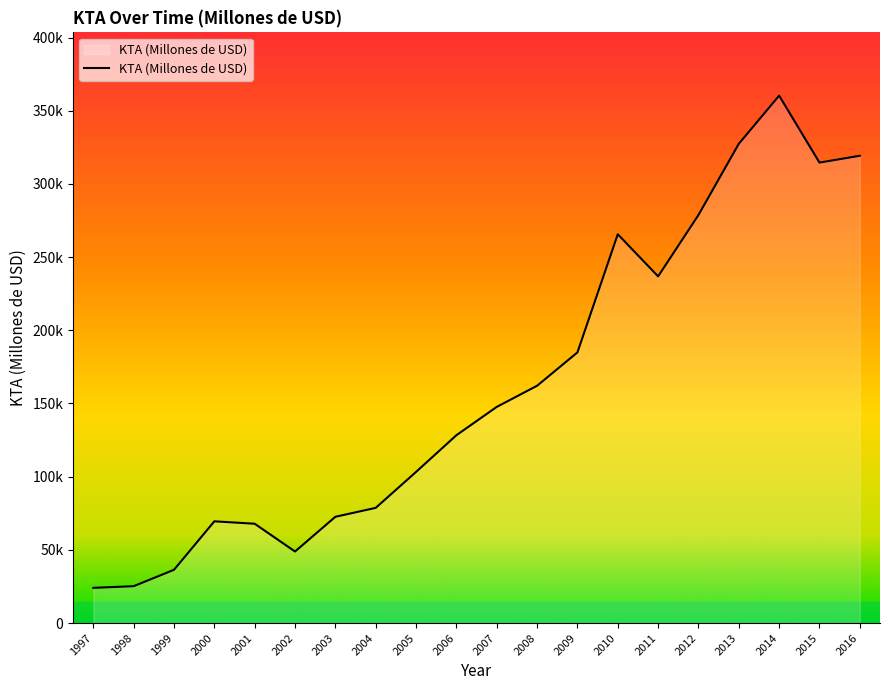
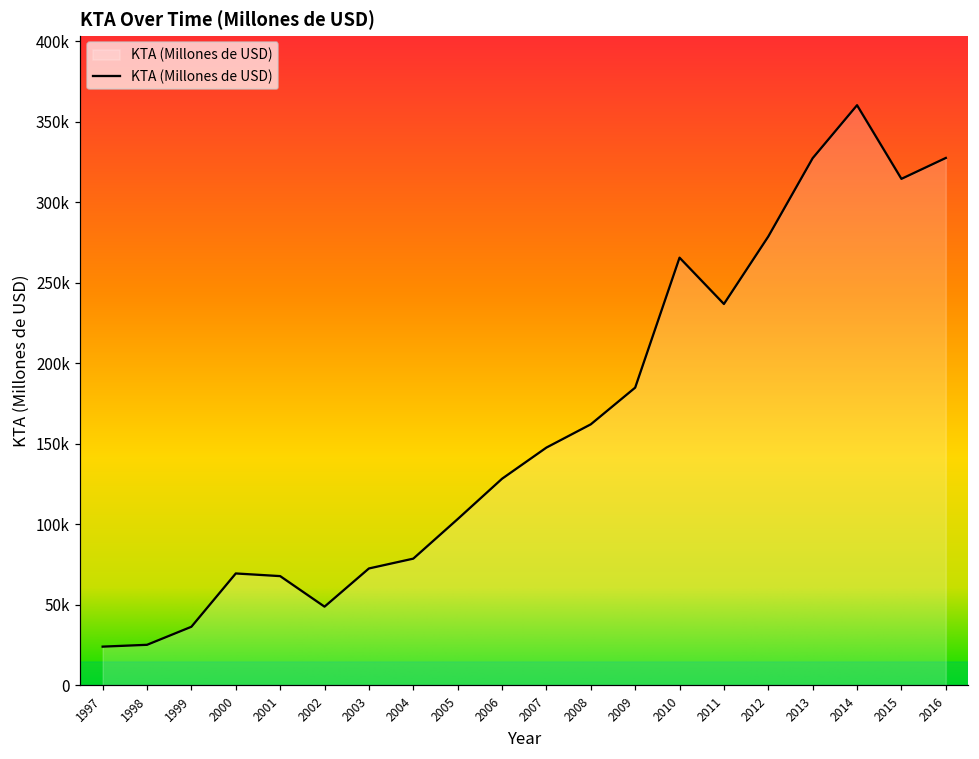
2016: 319000 -> 328000
